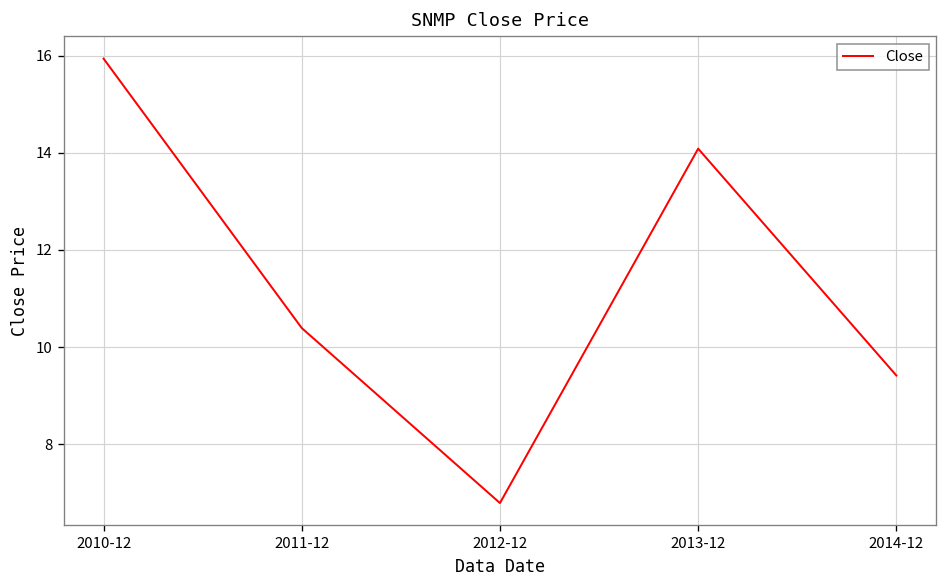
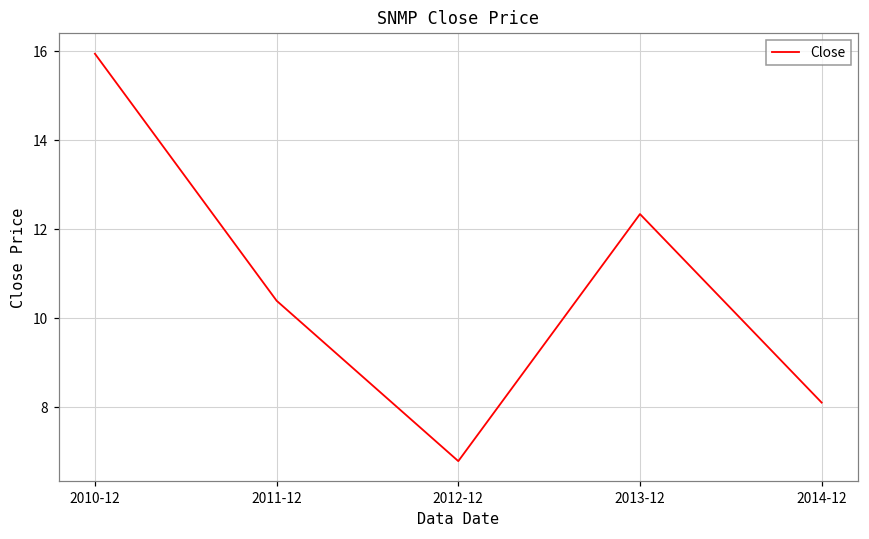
2013-12: 14.1 -> 12.3
2014-12: 9.4 -> 8.1
